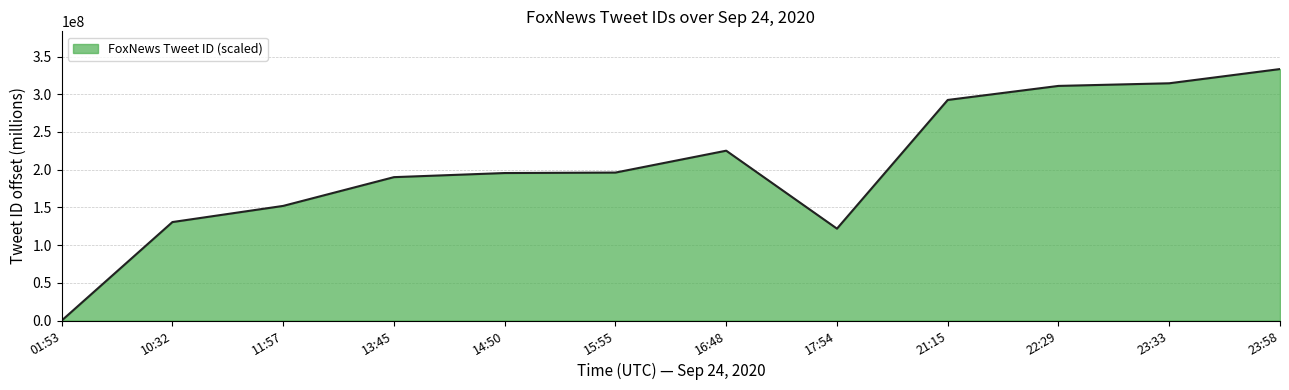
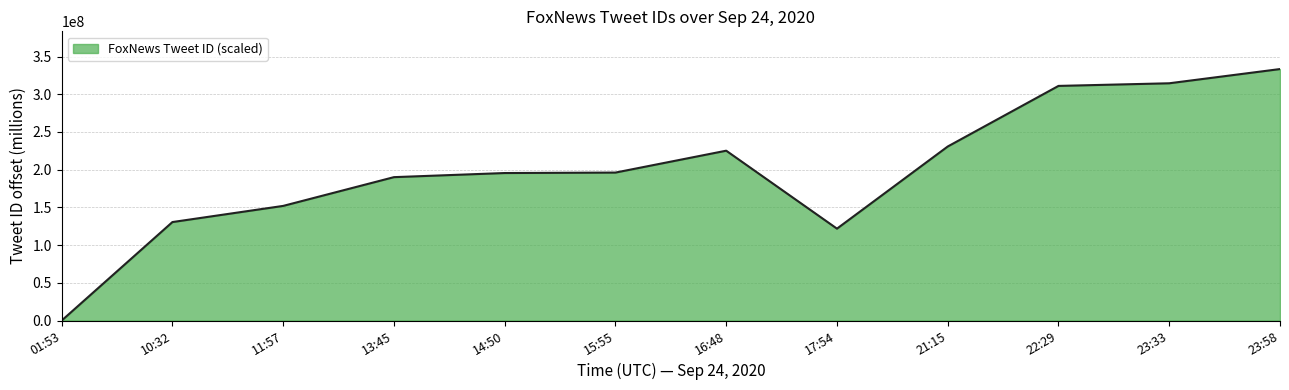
21:15: 290000000 -> 230000000
